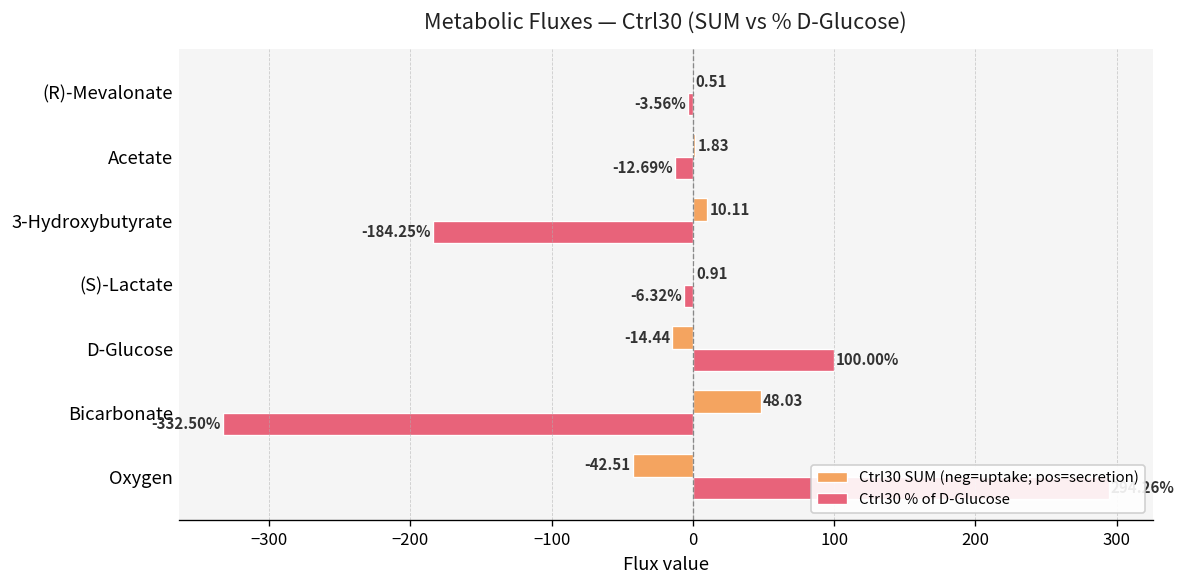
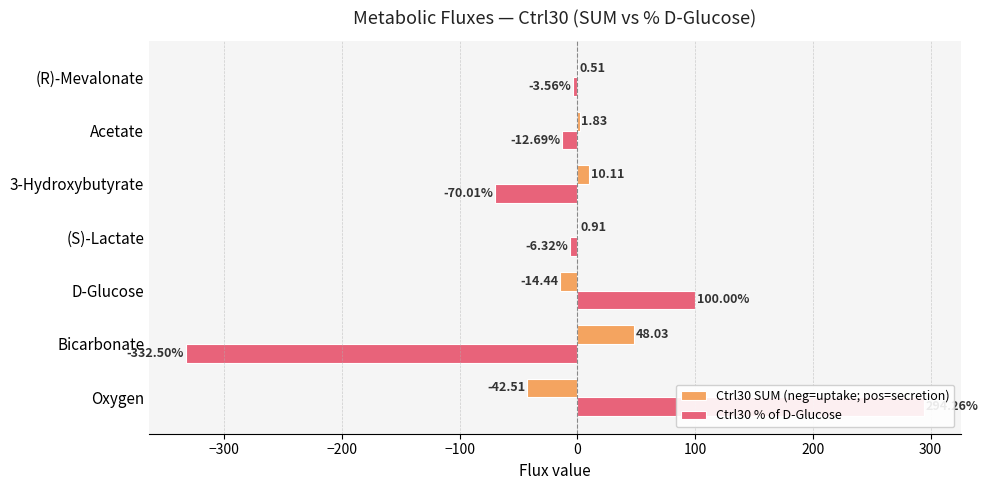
Ctrl30 % of D-Glucose, 3-Hydroxybutyrate: -184.25% -> -70.01%
